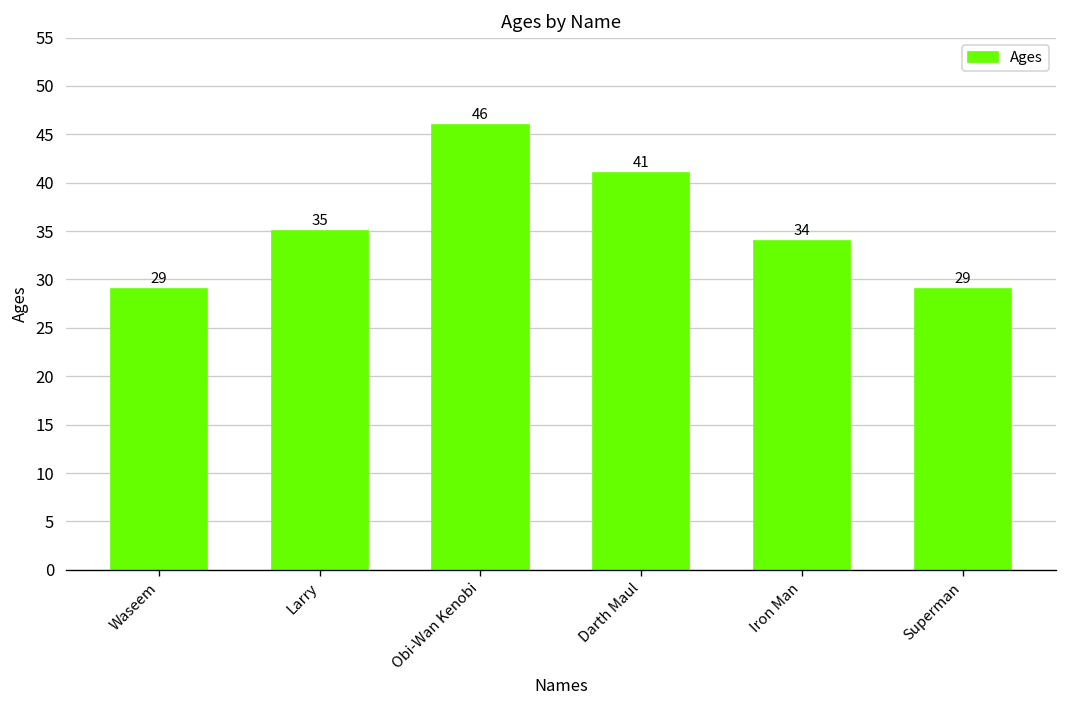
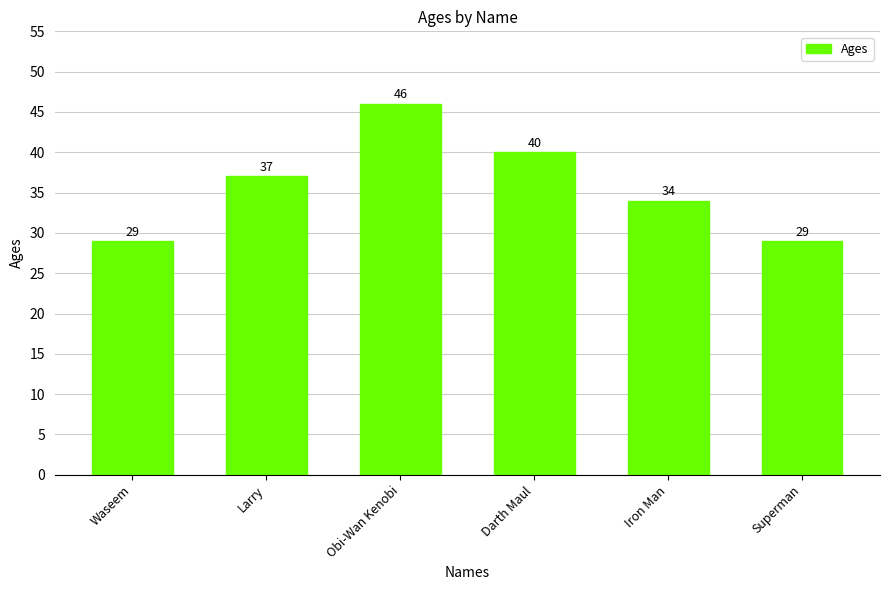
Larry: 35 -> 37
Darth Maul: 41 -> 40
